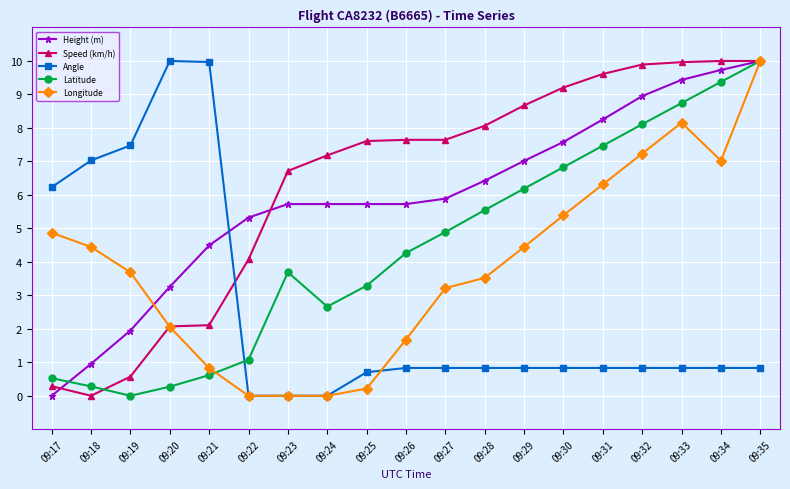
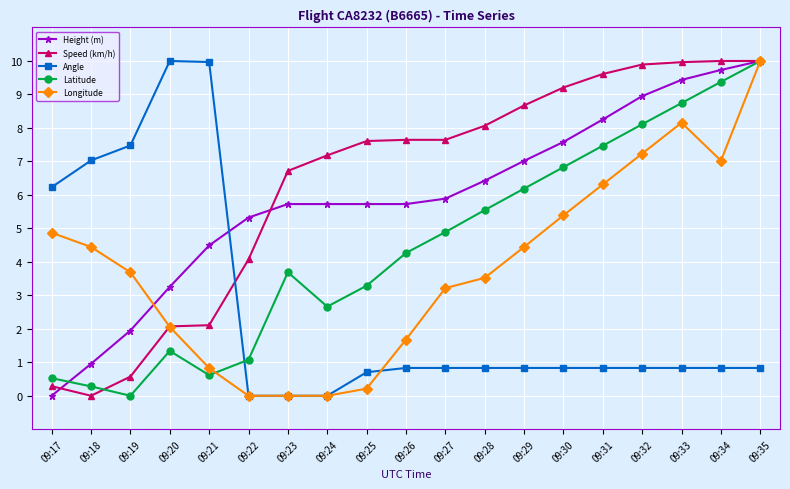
Latitude, 09:20: 0.3 -> 1.3
